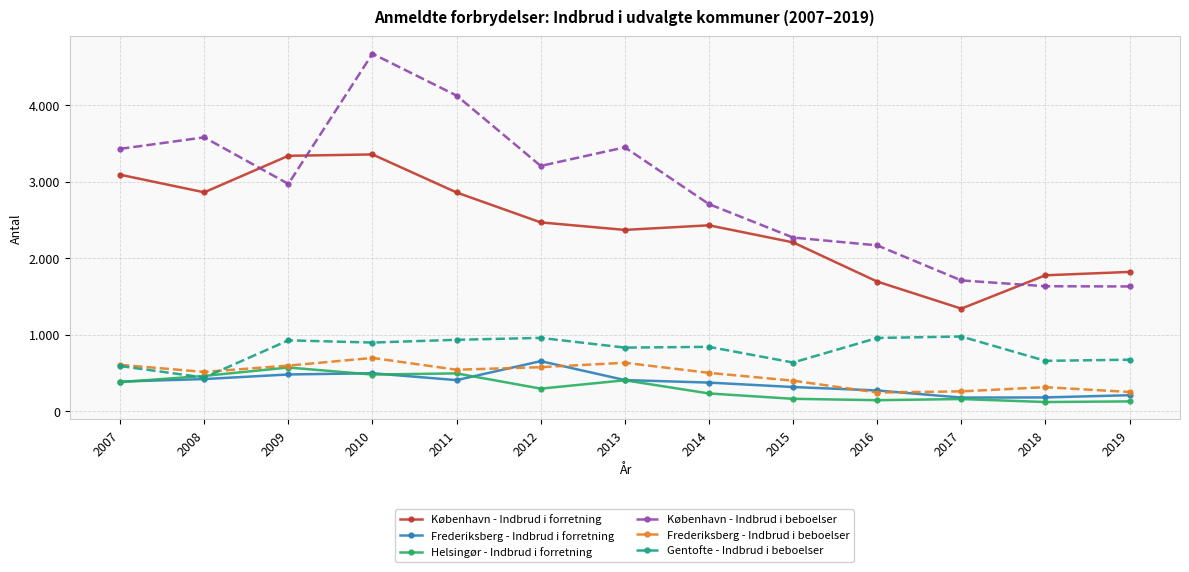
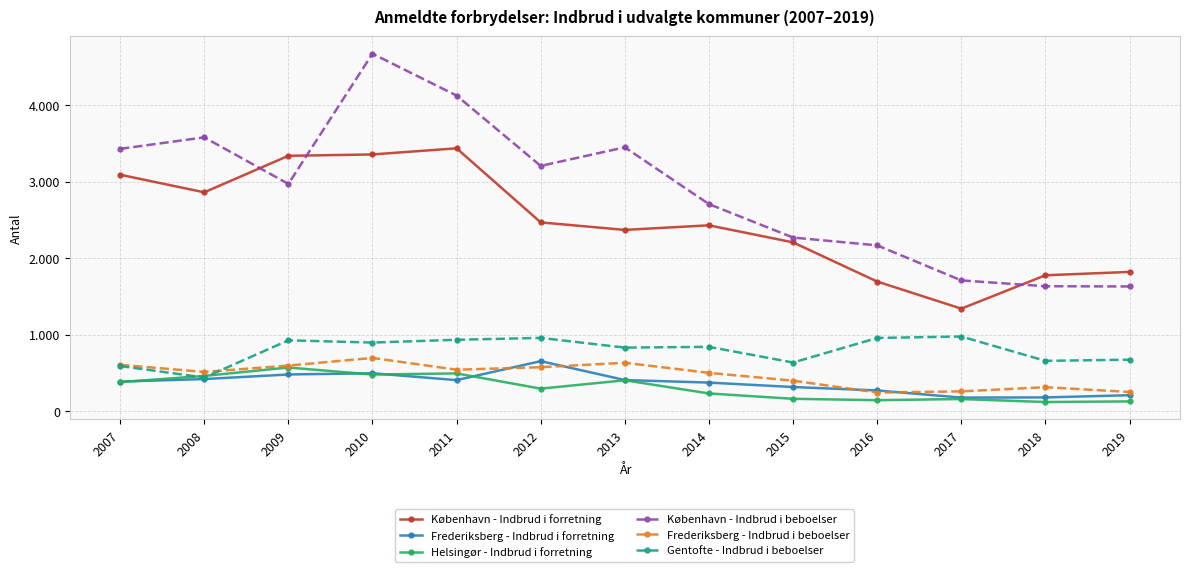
København - Indbrud i forretning, 2011: 2.9 -> 3.4
